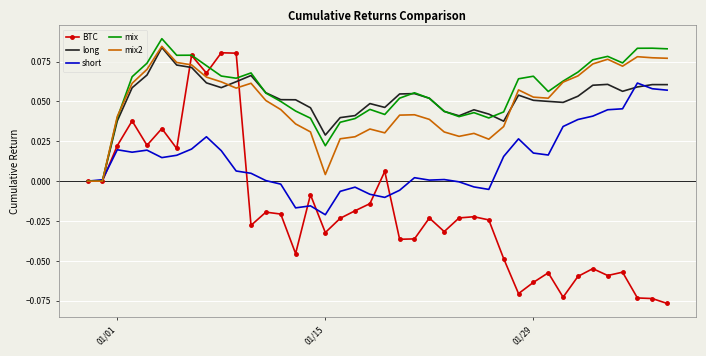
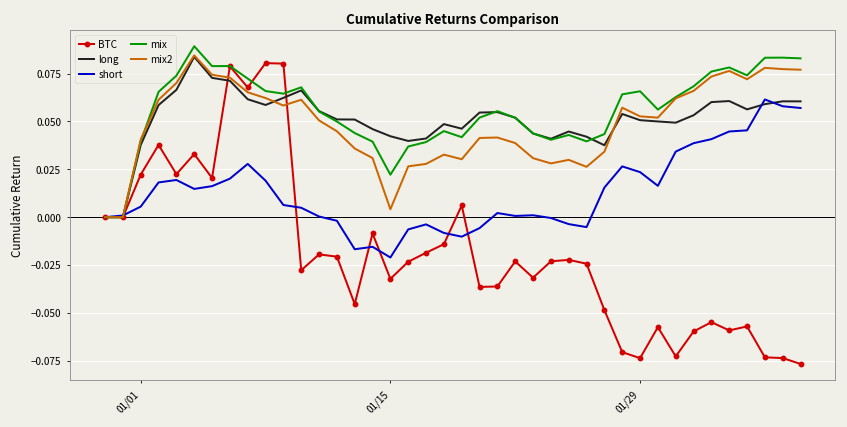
short, 01/01: 0.020 -> 0.006
long, 01/15: 0.029 -> 0.042
BTC, 01/29: -0.063 -> -0.074
short, 01/29: 0.018 -> 0.024
